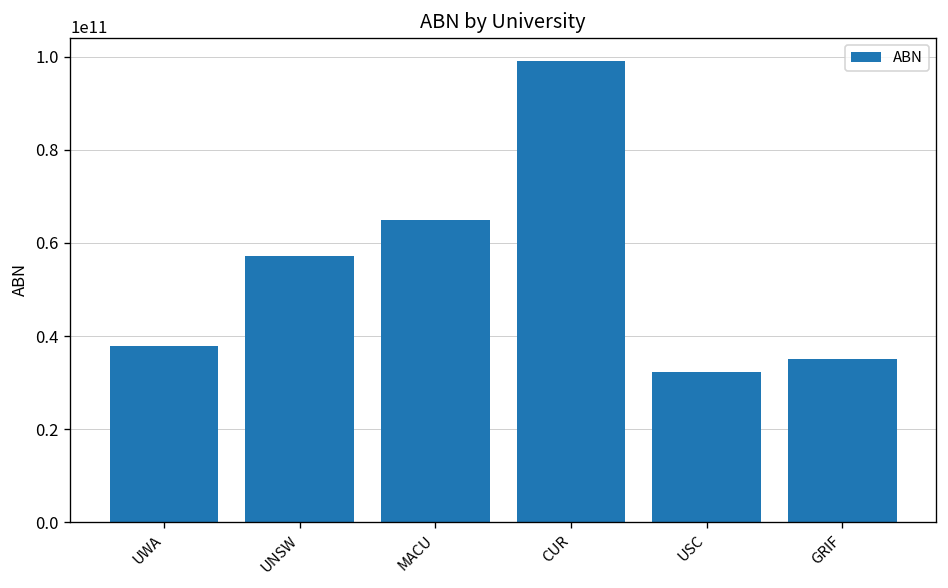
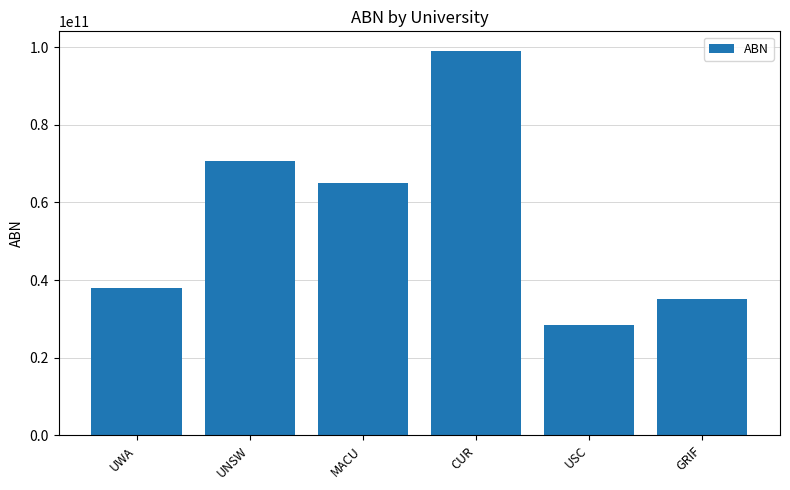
UNSW: 57000000000 -> 71000000000
USC: 32000000000 -> 28000000000
